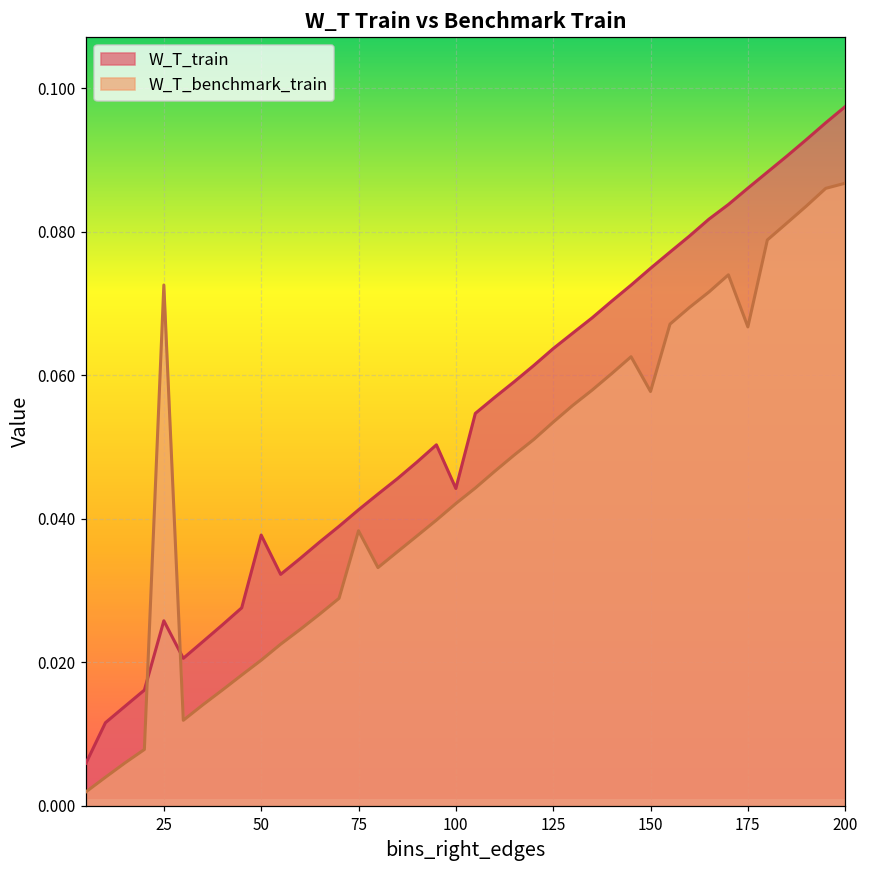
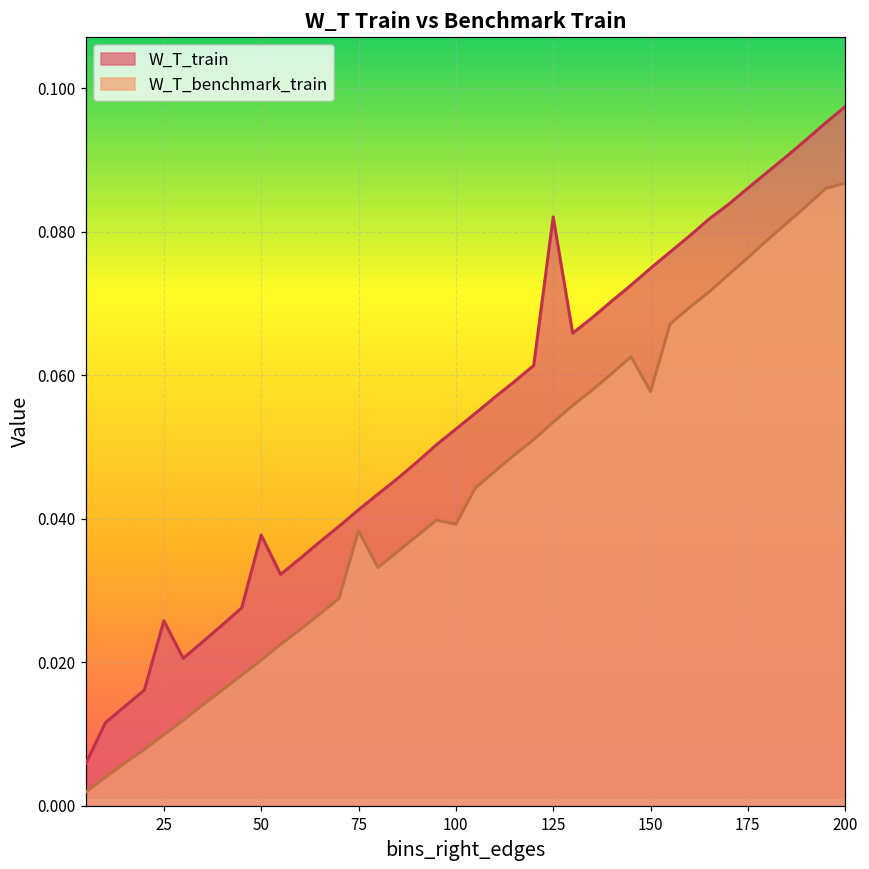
W_T_benchmark_train, 25: 0.073 -> 0.010
W_T_train, 100: 0.044 -> 0.053
W_T_benchmark_train, 100: 0.042 -> 0.039
W_T_train, 125: 0.064 -> 0.082
W_T_benchmark_train, 175: 0.067 -> 0.076
